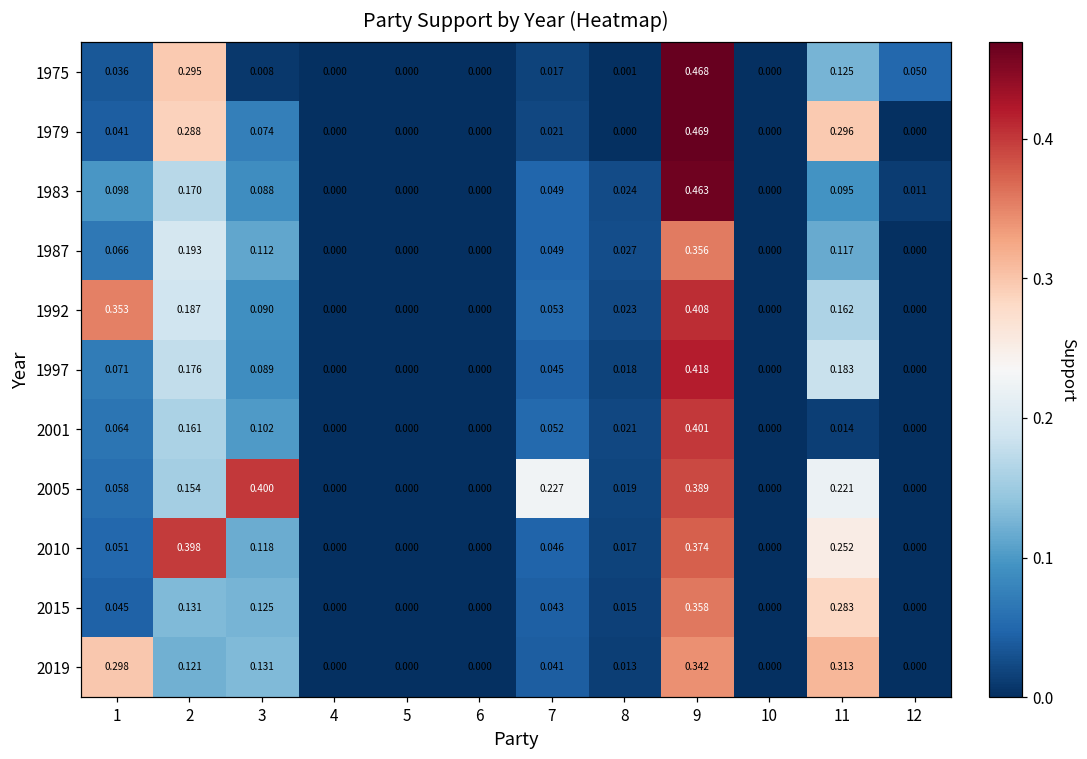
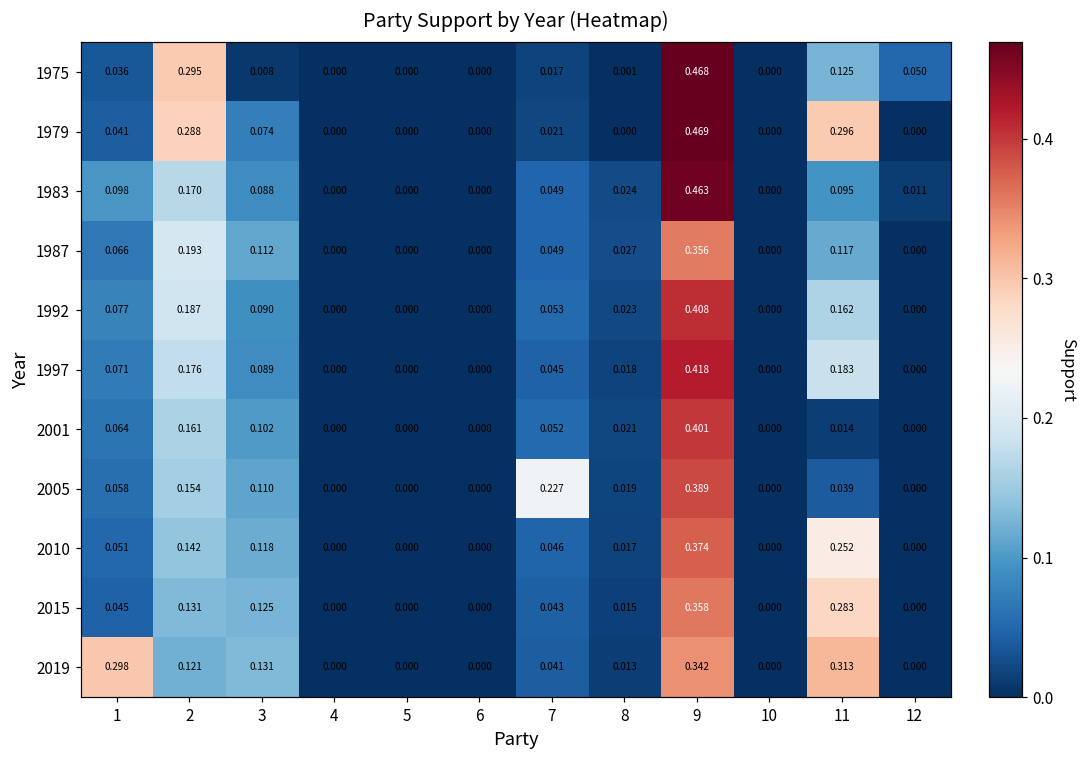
1992, 1: 0.353 -> 0.077
2005, 3: 0.400 -> 0.110
2005, 11: 0.221 -> 0.039
2010, 2: 0.398 -> 0.142
